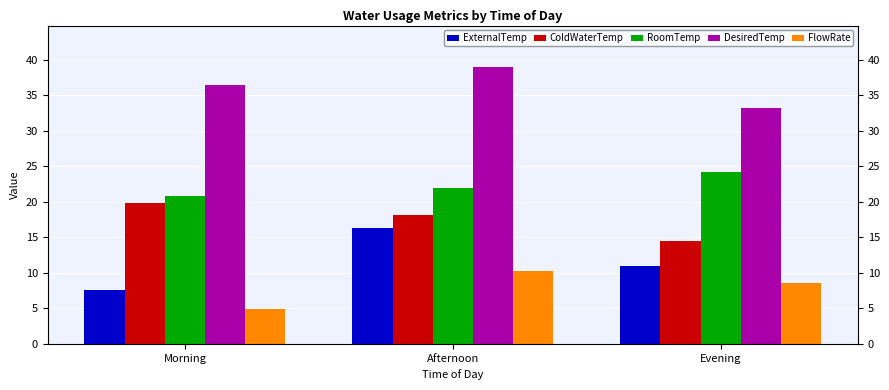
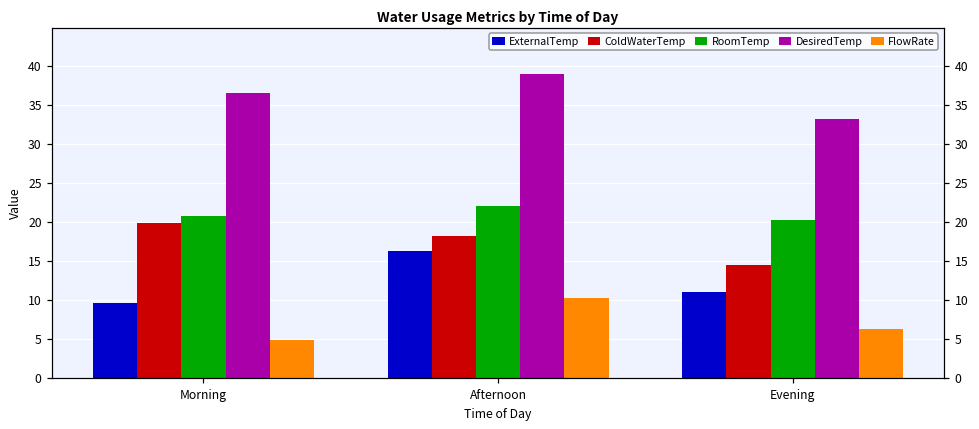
ExternalTemp, Morning: 8 -> 10
RoomTemp, Evening: 24 -> 20
FlowRate, Evening: 9 -> 6
